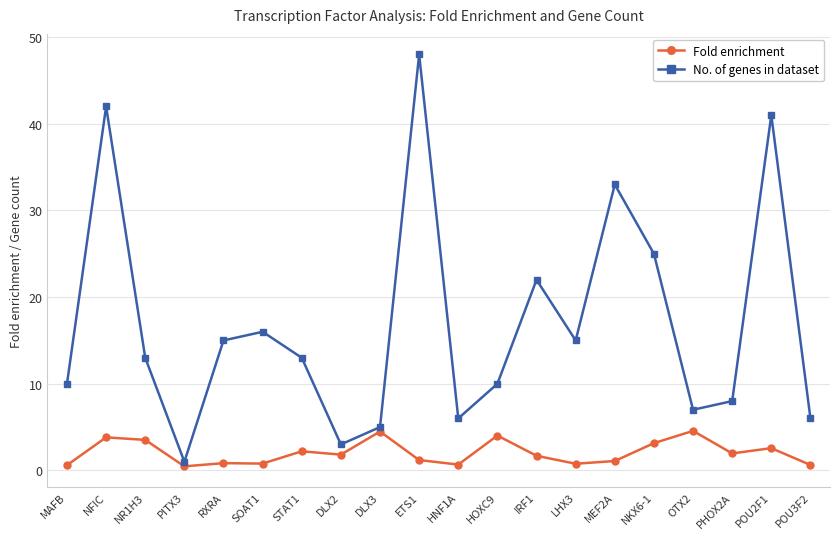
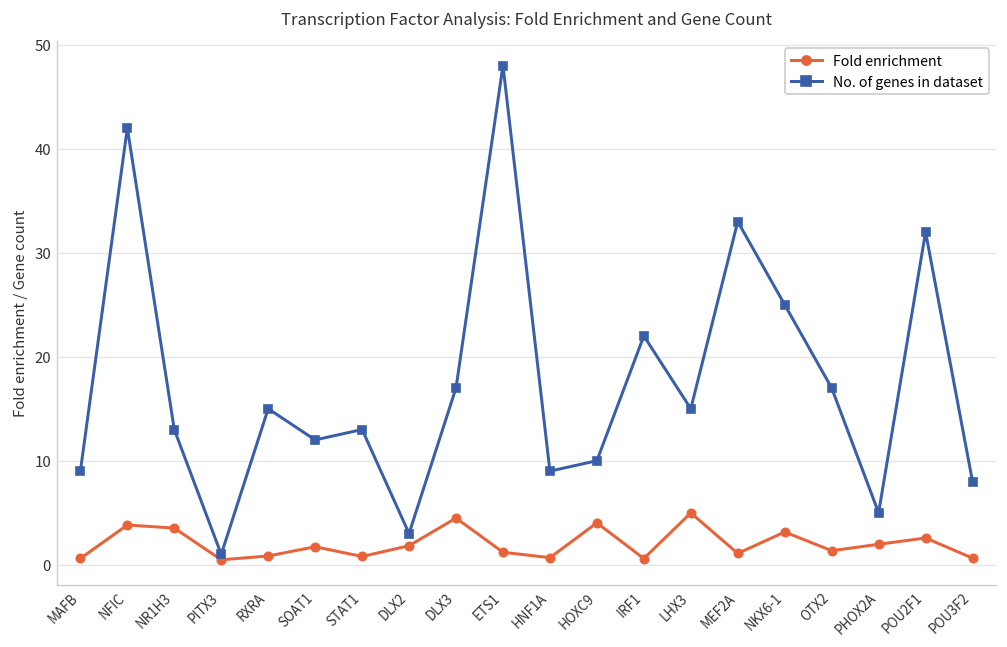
No. of genes in dataset, MAFB: 10 -> 9
Fold enrichment, SOAT1: 1 -> 2
No. of genes in dataset, SOAT1: 16 -> 12
Fold enrichment, STAT1: 2 -> 1
No. of genes in dataset, DLX3: 5 -> 17
No. of genes in dataset, HNF1A: 6 -> 9
Fold enrichment, IRF1: 2 -> 1
Fold enrichment, LHX3: 1 -> 5
Fold enrichment, OTX2: 5 -> 1
No. of genes in dataset, OTX2: 7 -> 17
No. of genes in dataset, PHOX2A: 8 -> 5
No. of genes in dataset, POU2F1: 41 -> 32
No. of genes in dataset, POU3F2: 6 -> 8
